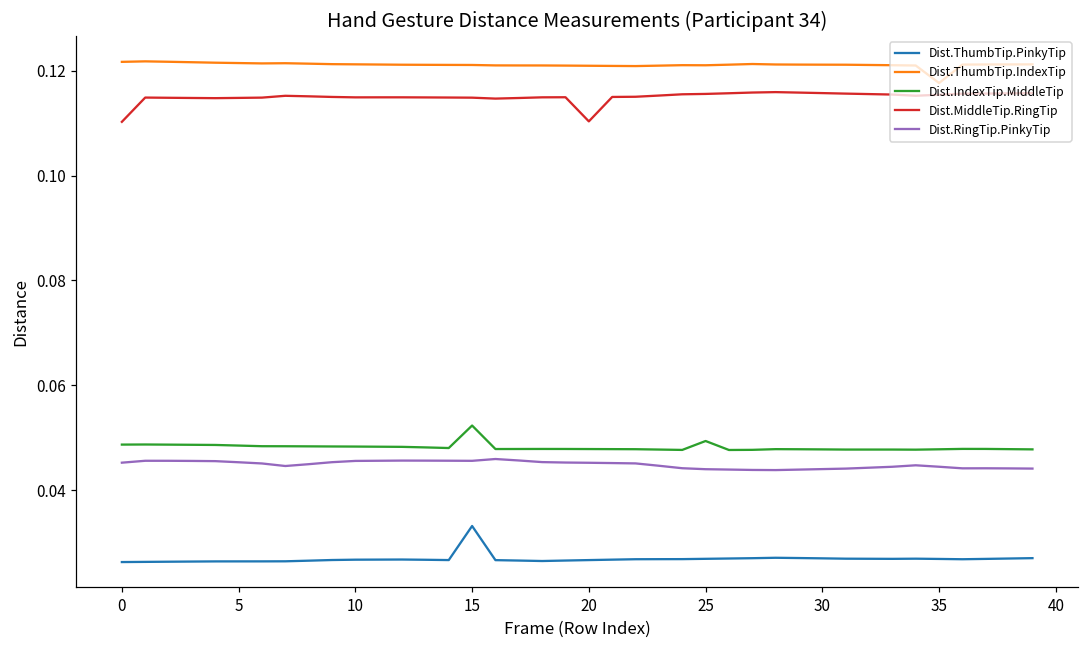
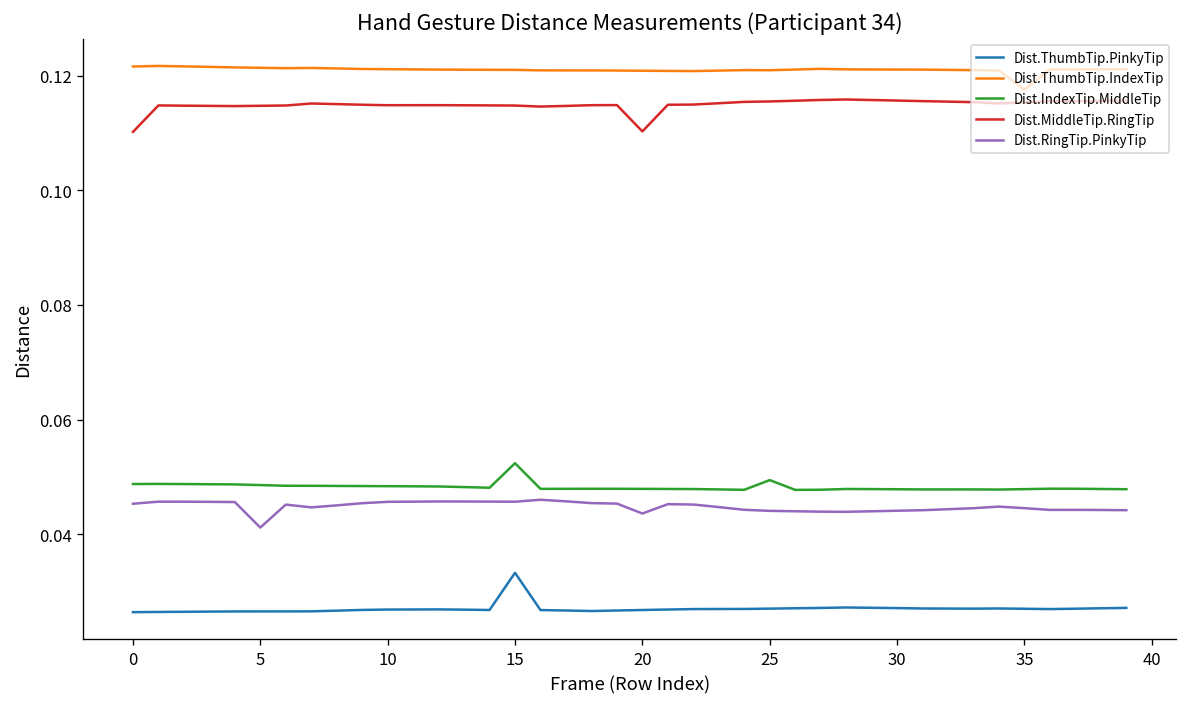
Dist.RingTip.PinkyTip, 5: 0.045 -> 0.041
Dist.RingTip.PinkyTip, 20: 0.045 -> 0.044
